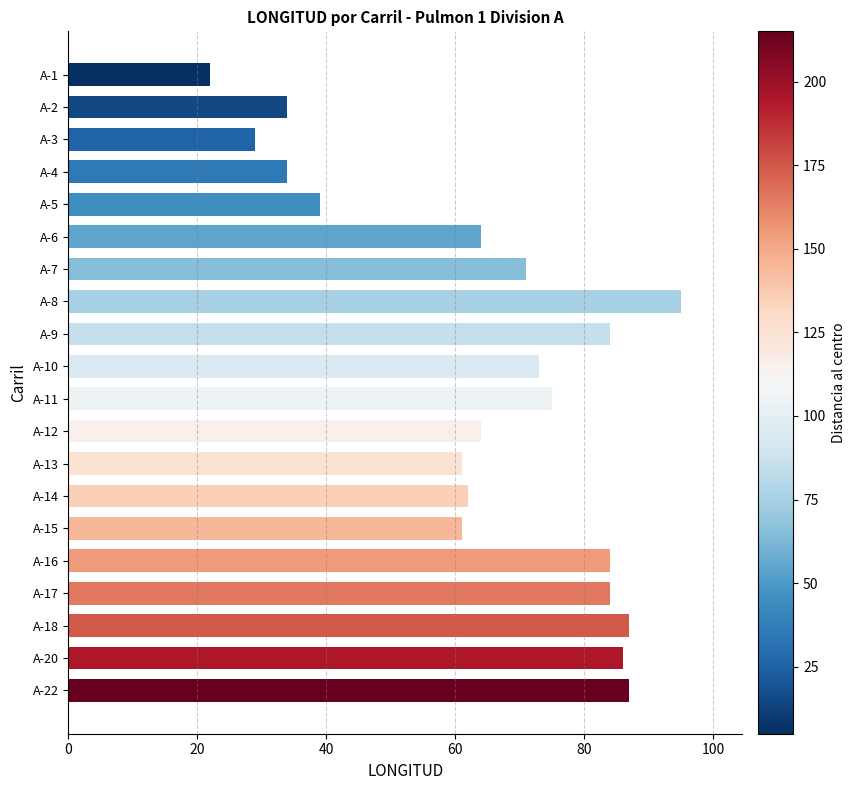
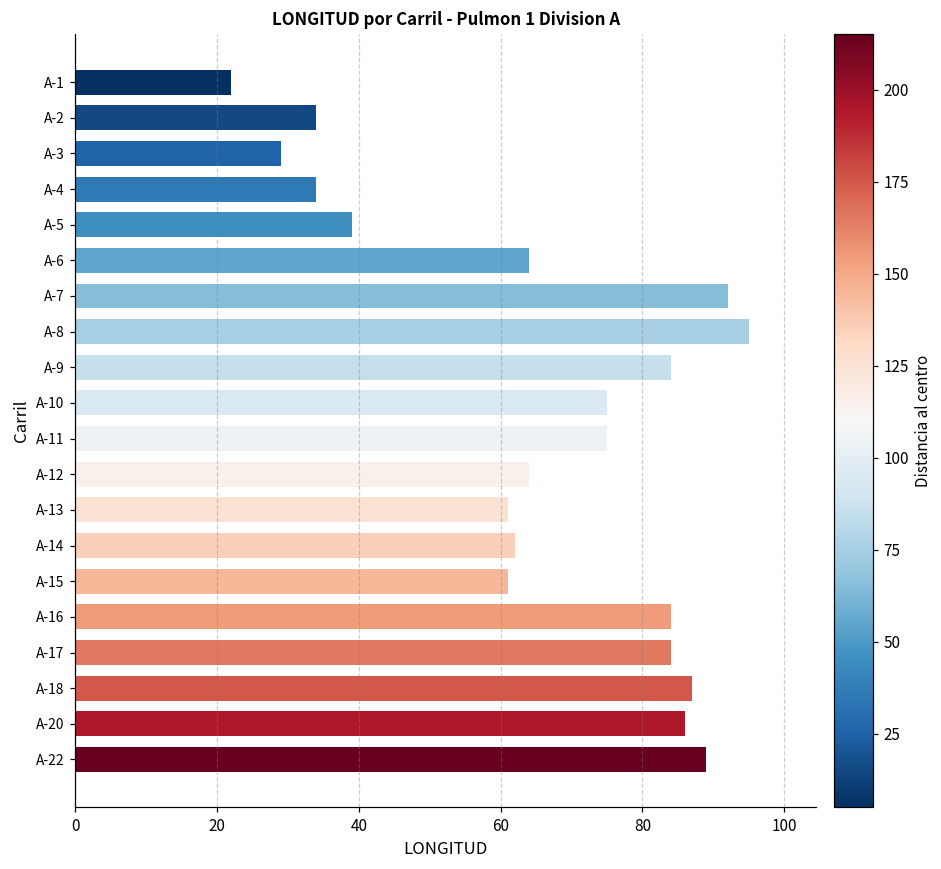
A-7: 71 -> 92
A-10: 73 -> 75
A-22: 87 -> 89
